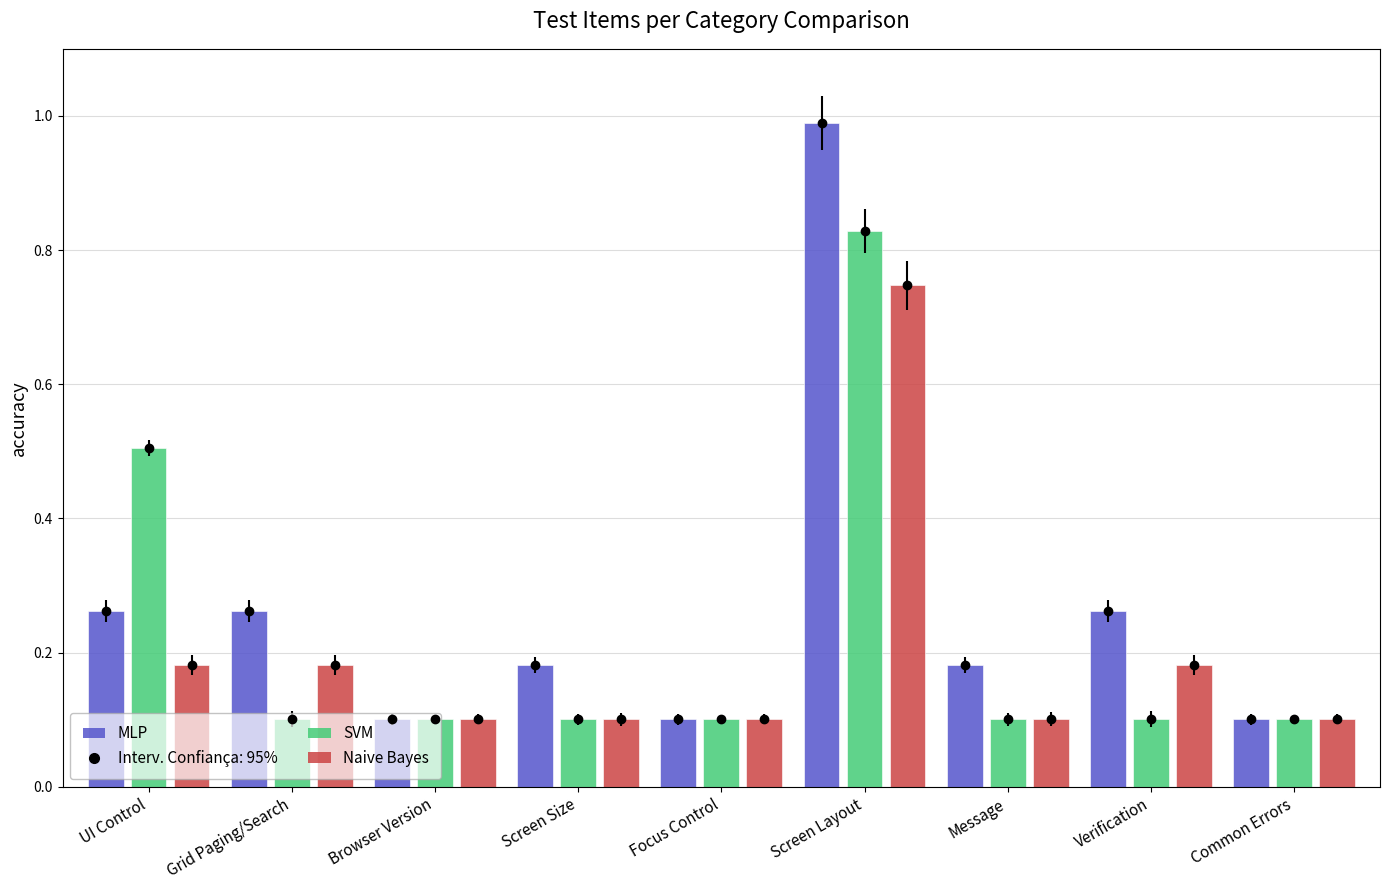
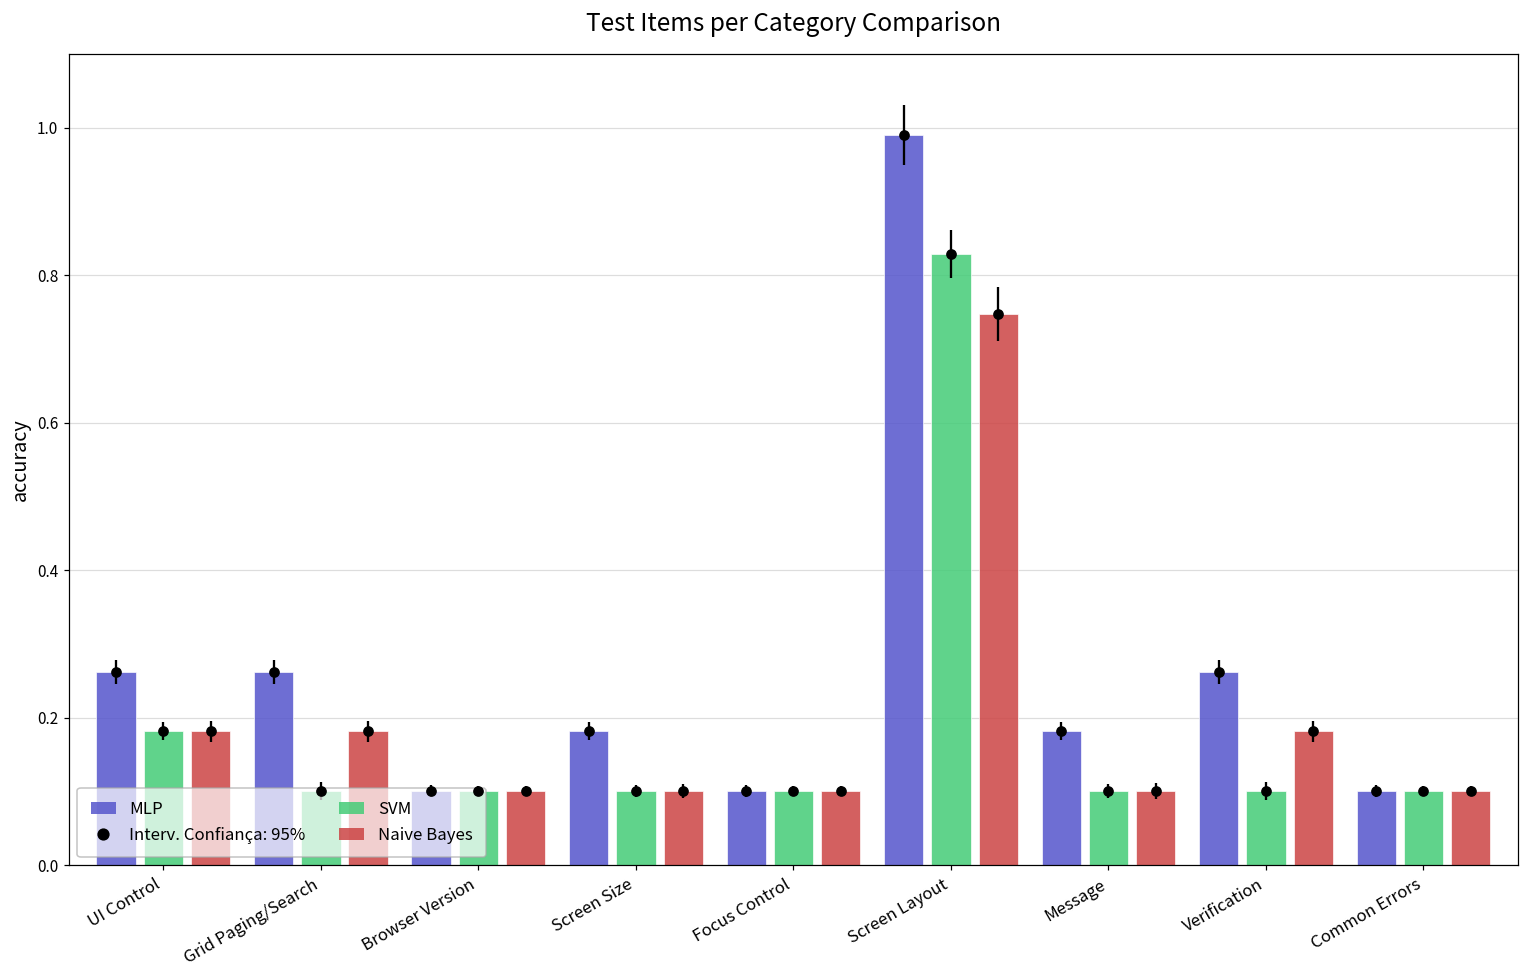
SVM, UI Control: 0.51 -> 0.18
